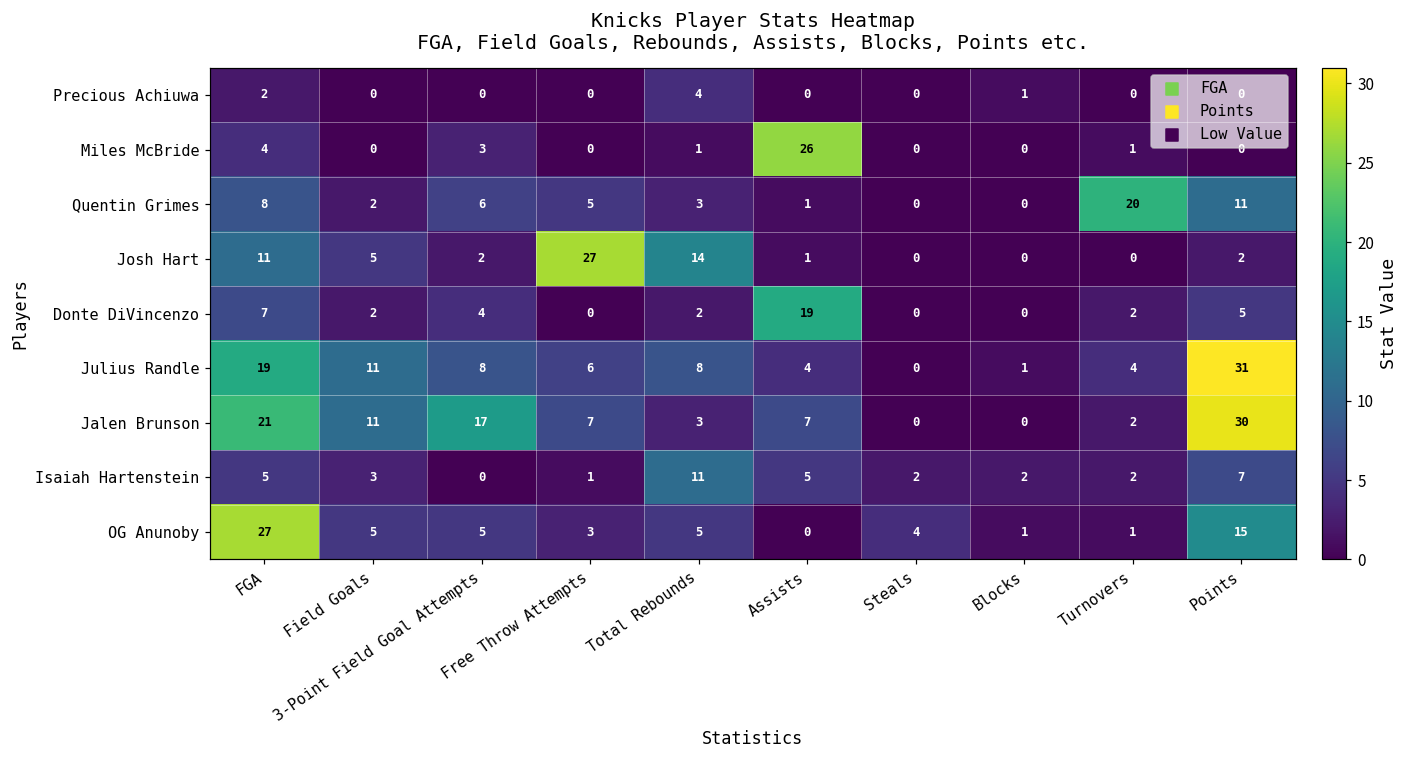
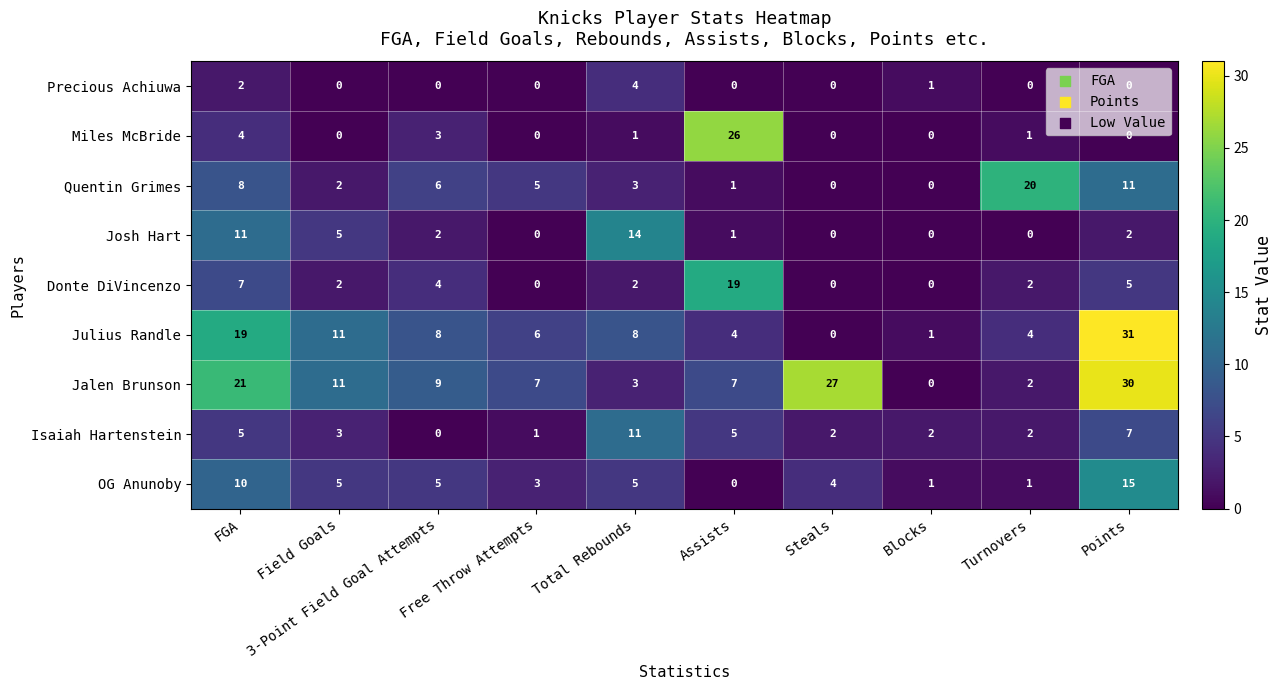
Josh Hart, Free Throw Attempts: 27 -> 0
Jalen Brunson, 3-Point Field Goal Attempts: 17 -> 9
Jalen Brunson, Steals: 0 -> 27
OG Anunoby, FGA: 27 -> 10
